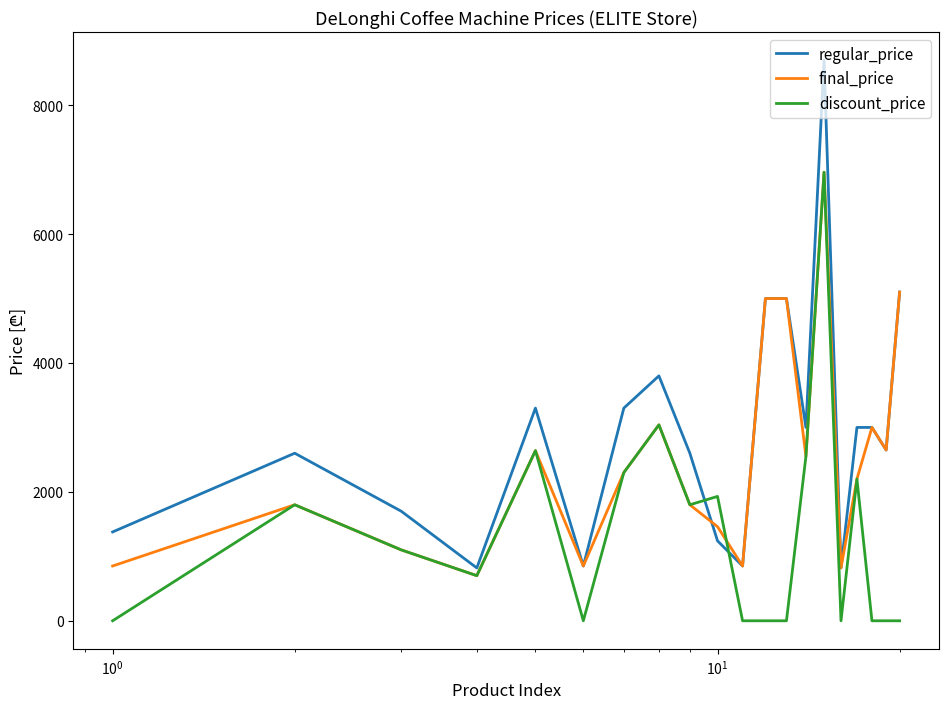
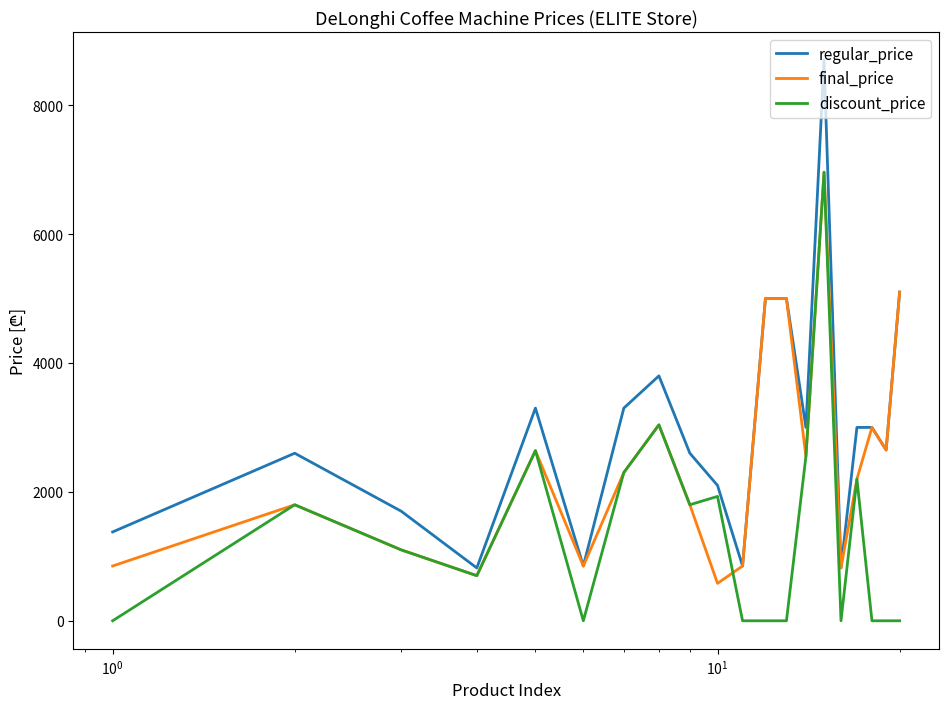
regular_price, 10^1: 1200 -> 2100
final_price, 10^1: 1500 -> 600
